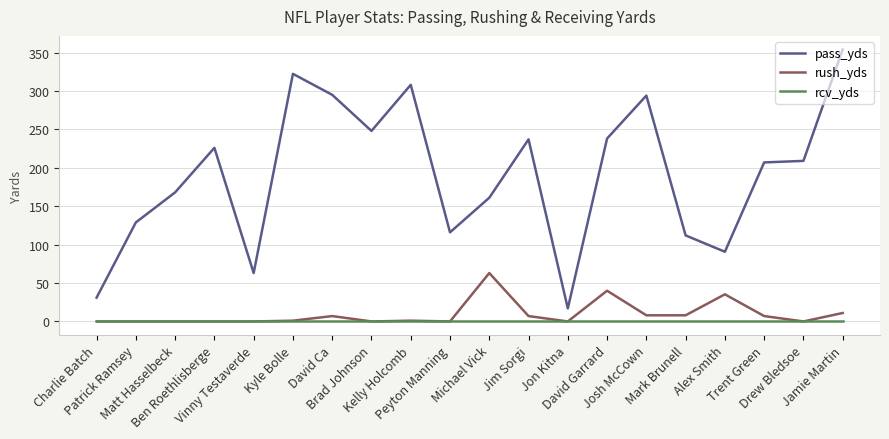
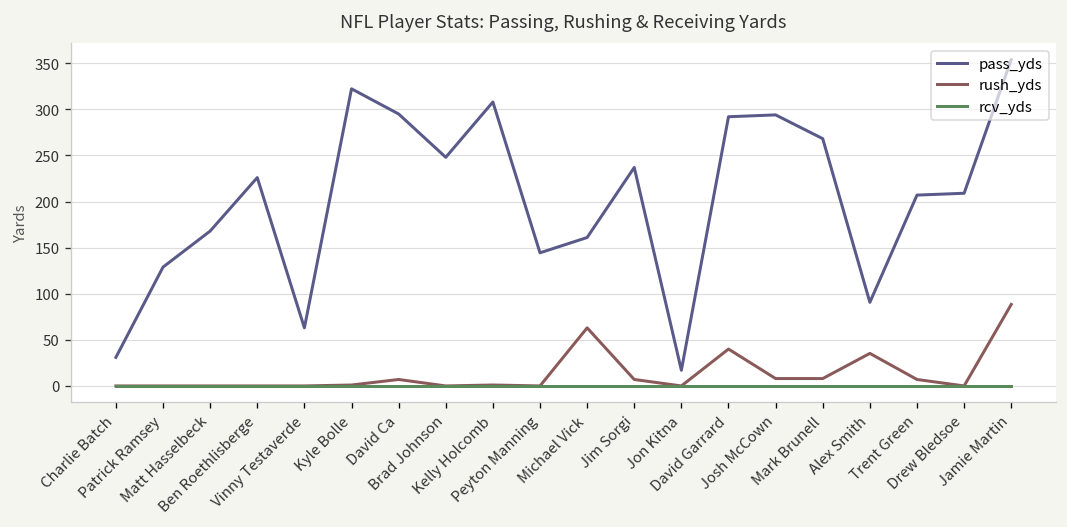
pass_yds, Peyton Manning: 120 -> 140
pass_yds, David Garrard: 240 -> 290
pass_yds, Mark Brunell: 110 -> 270
rush_yds, Jamie Martin: 10 -> 90
